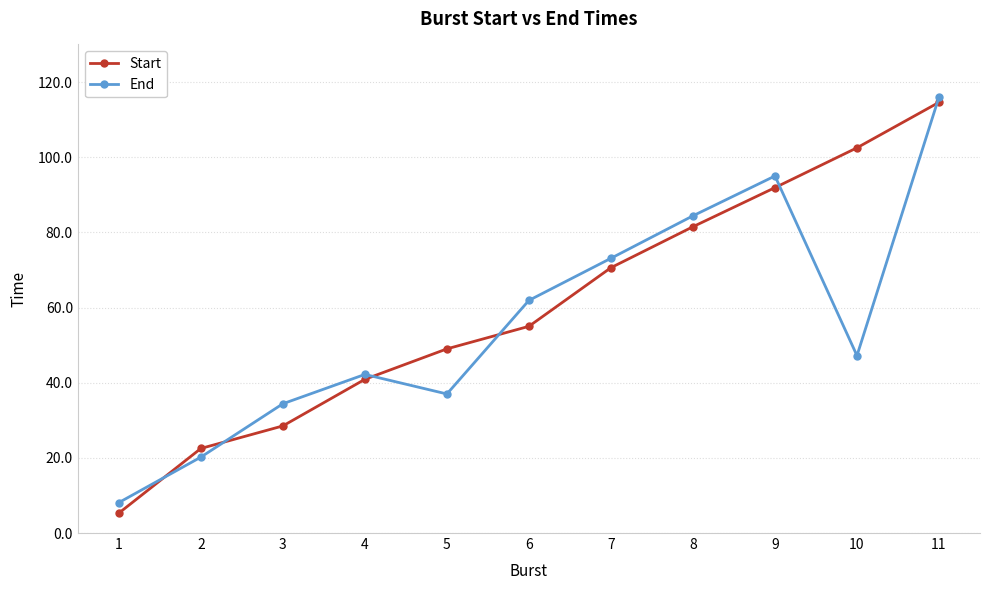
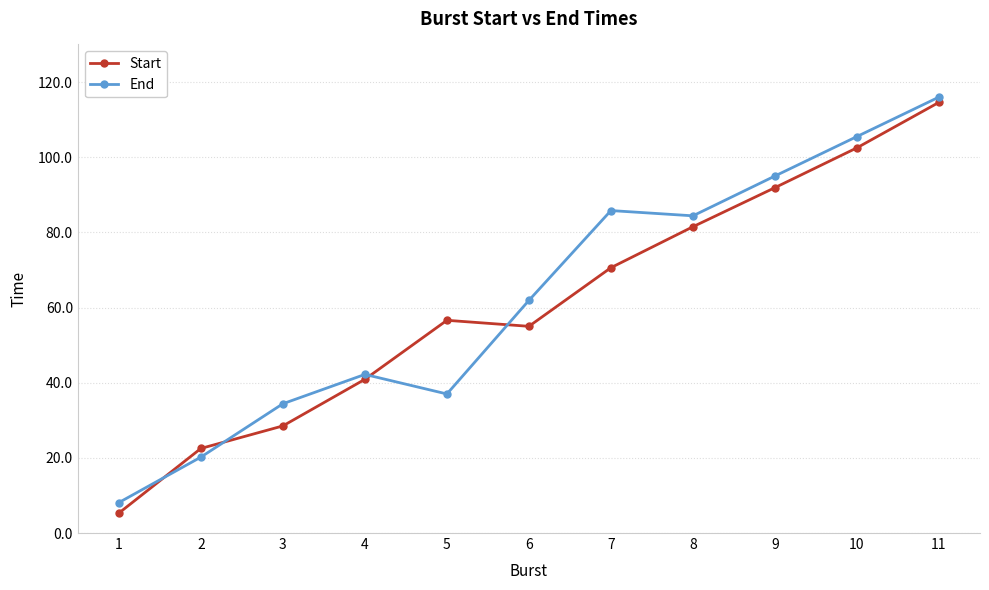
Start, 5: 49 -> 57
End, 7: 73 -> 86
End, 10: 47 -> 106
